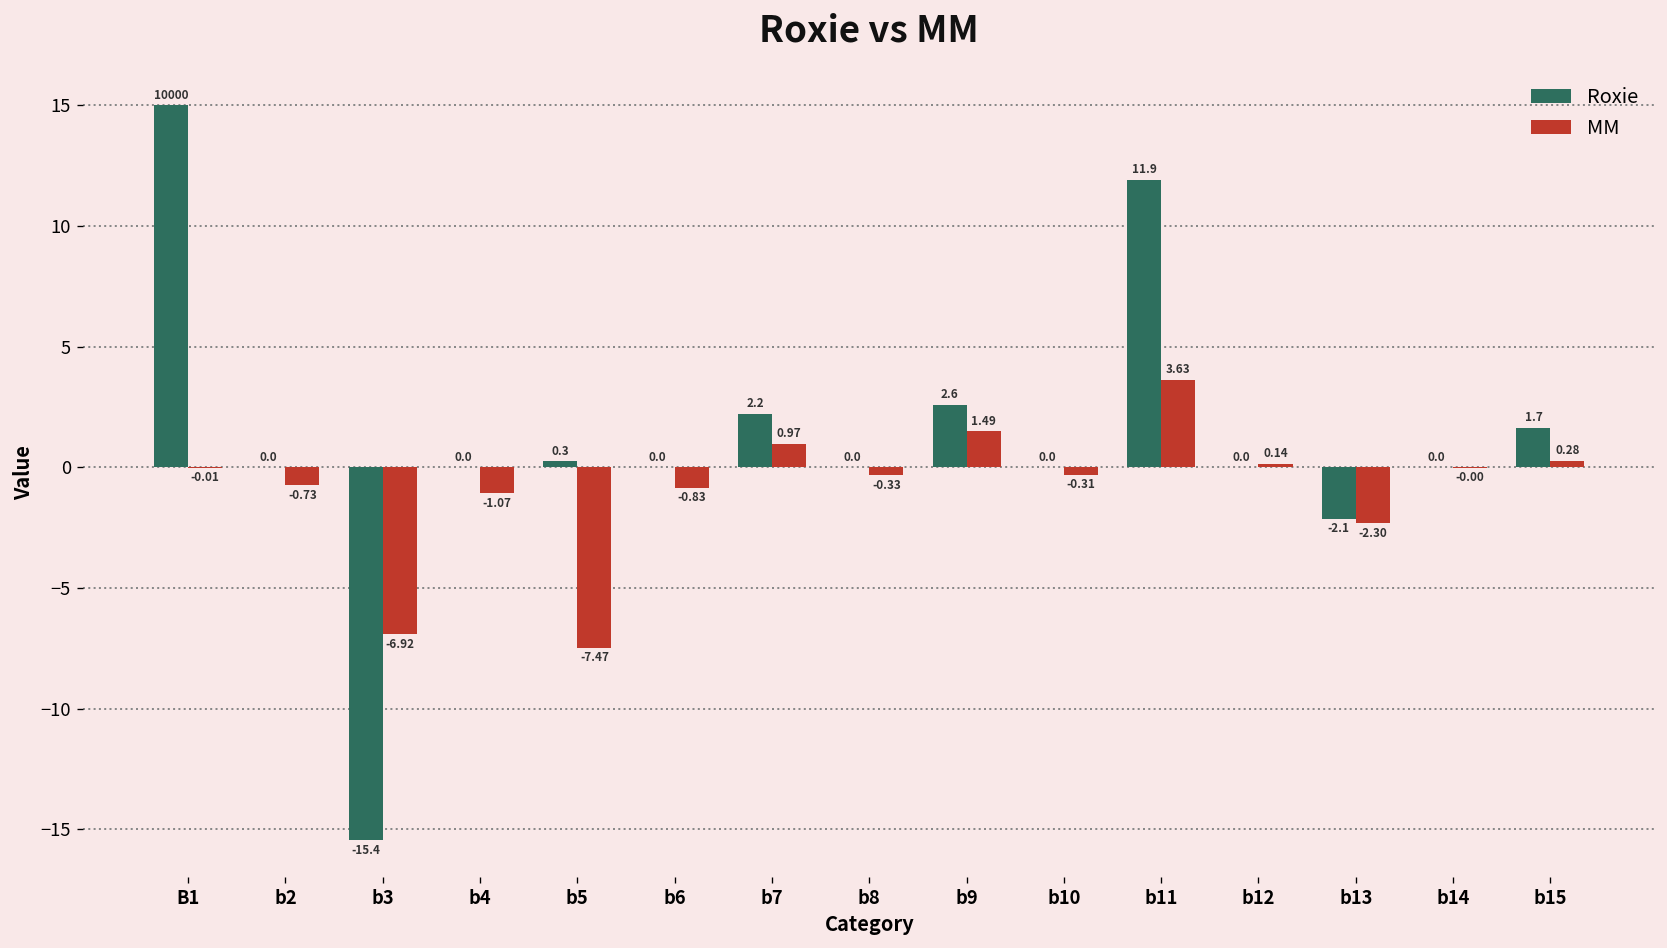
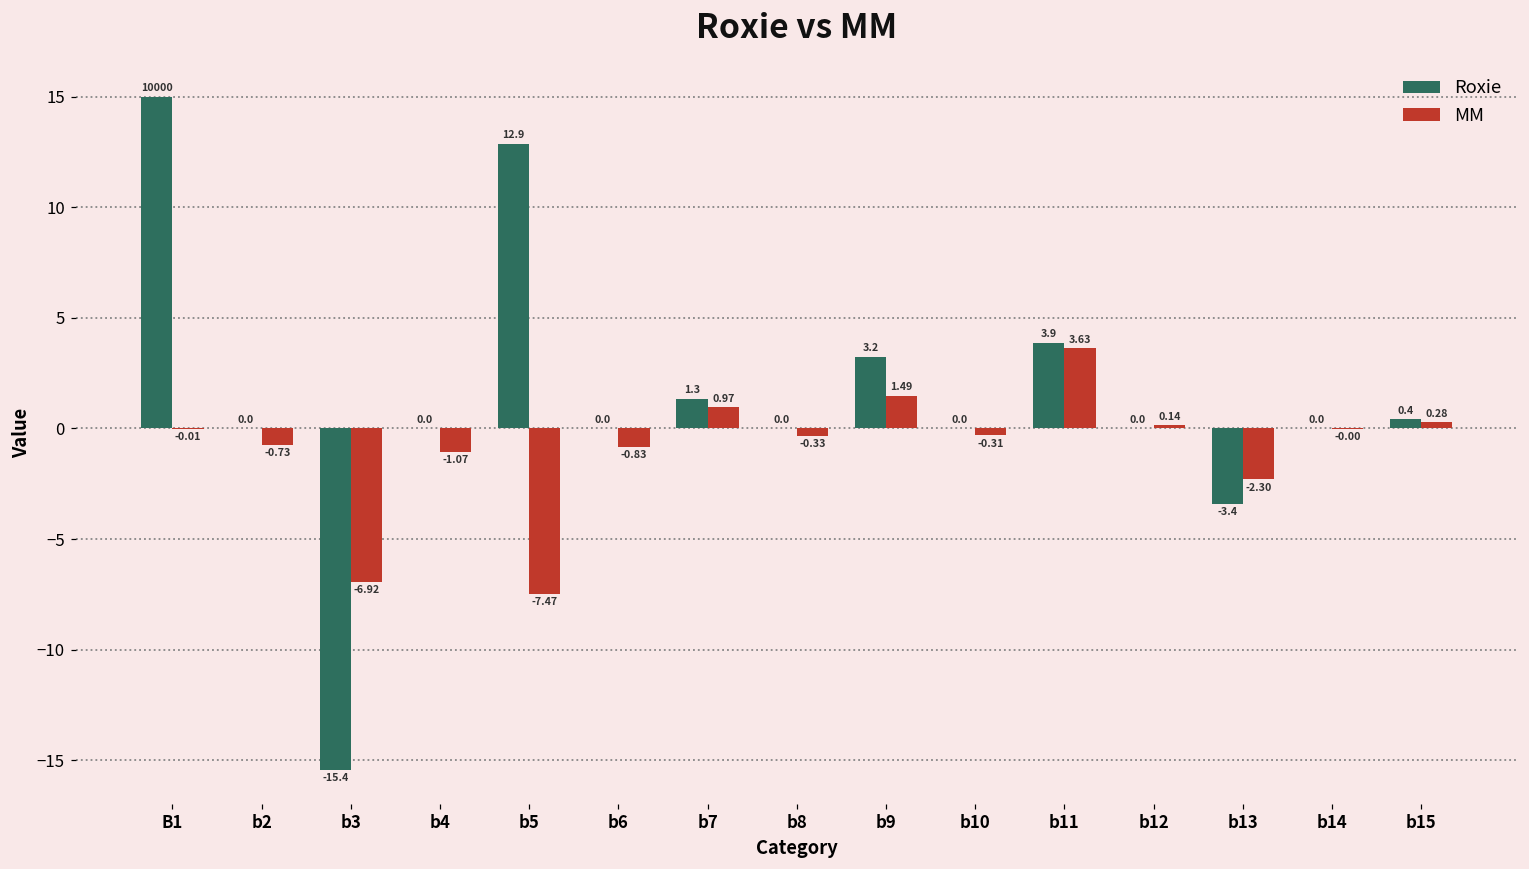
Roxie, b5: 0.3 -> 12.9
Roxie, b7: 2.2 -> 1.3
Roxie, b9: 2.6 -> 3.2
Roxie, b11: 11.9 -> 3.9
Roxie, b13: -2.1 -> -3.4
Roxie, b15: 1.7 -> 0.4
